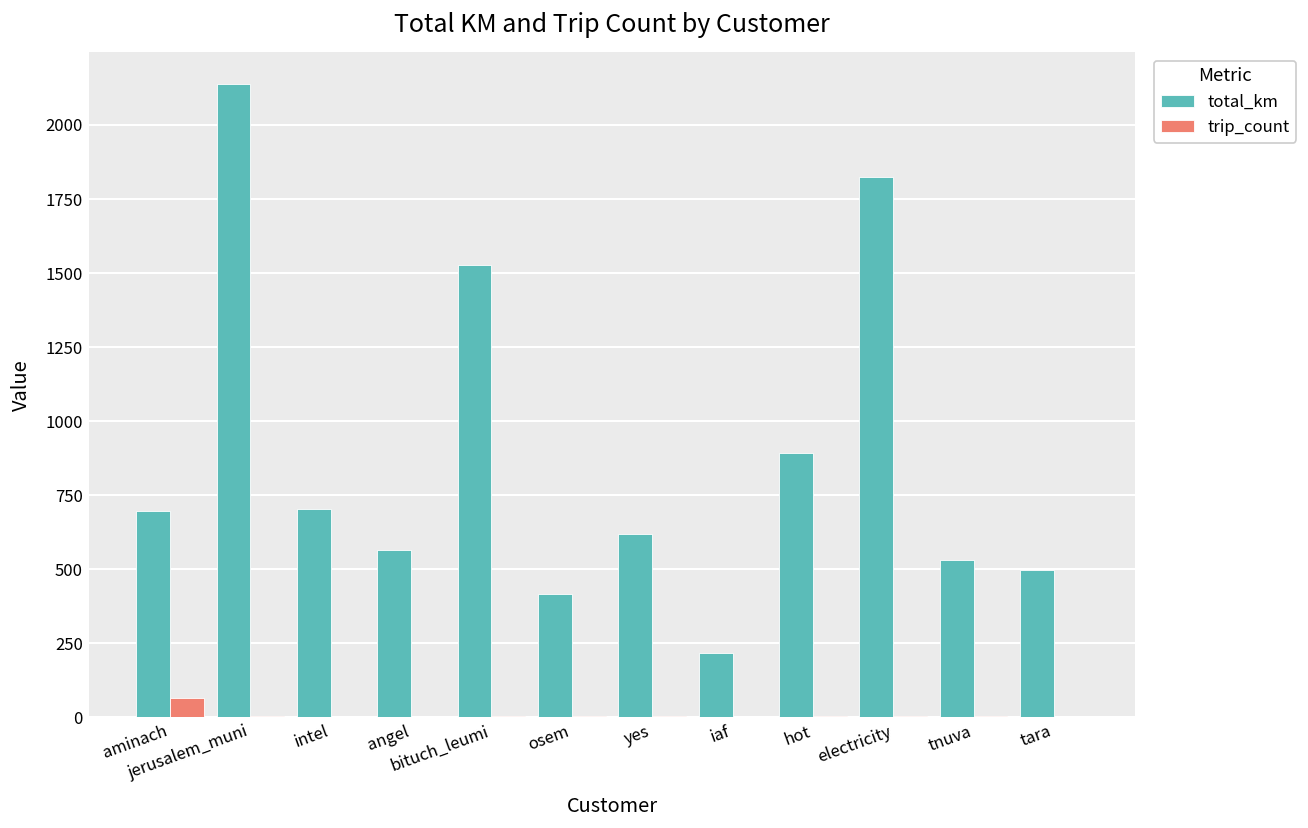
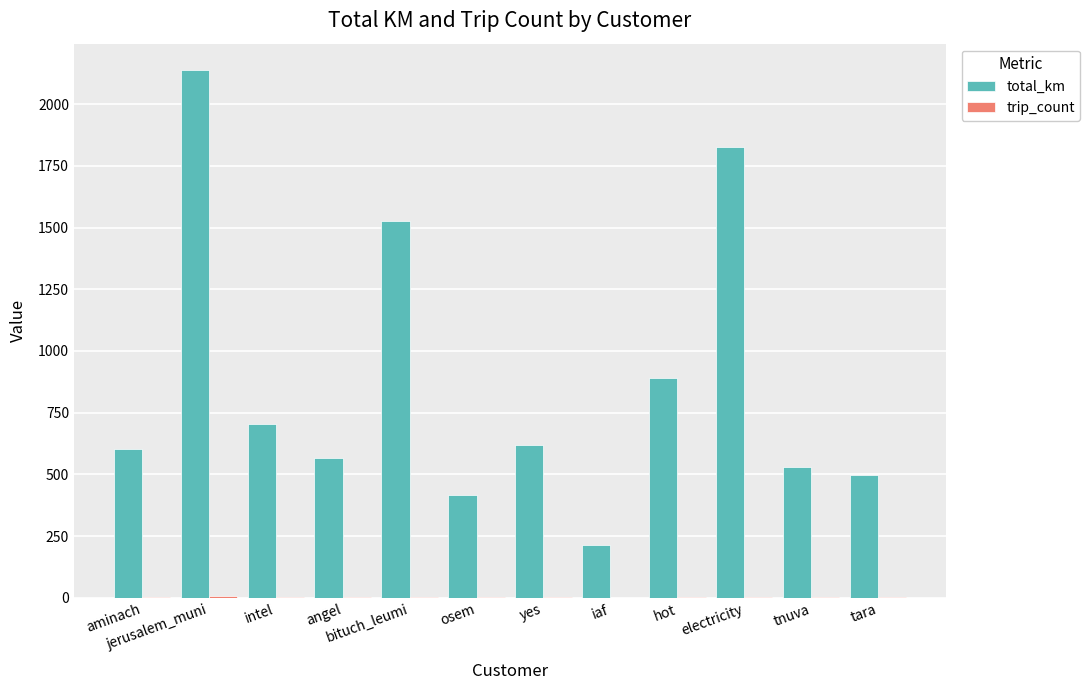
total_km, aminach: 700 -> 600
trip_count, aminach: 70 -> 0
